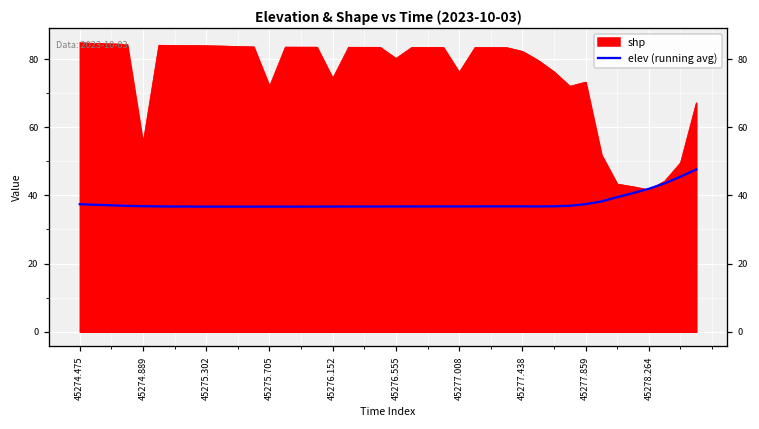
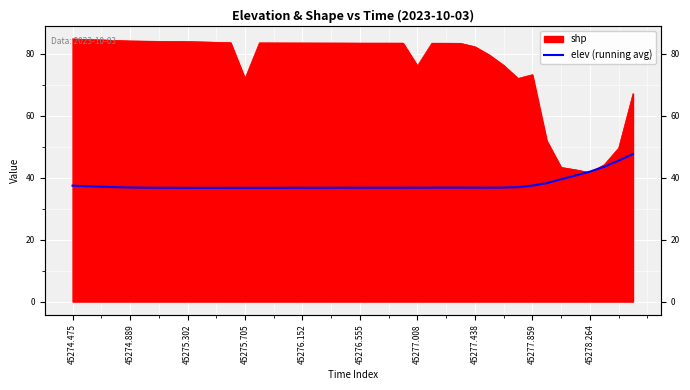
shp, 45274.889: 55 -> 84
shp, 45276.152: 74 -> 83
shp, 45276.555: 80 -> 83
